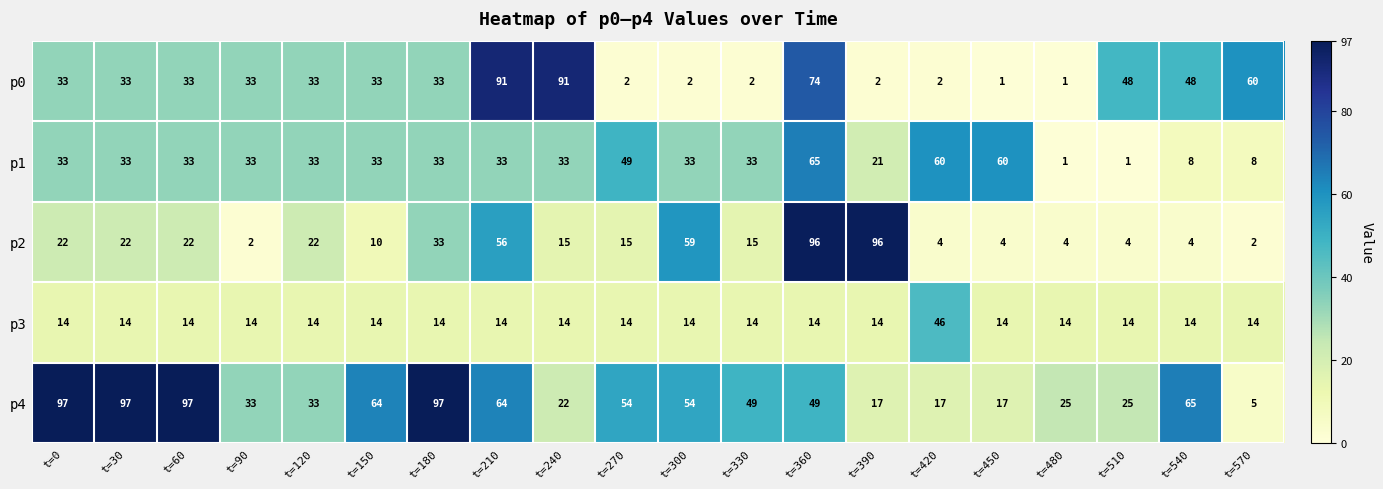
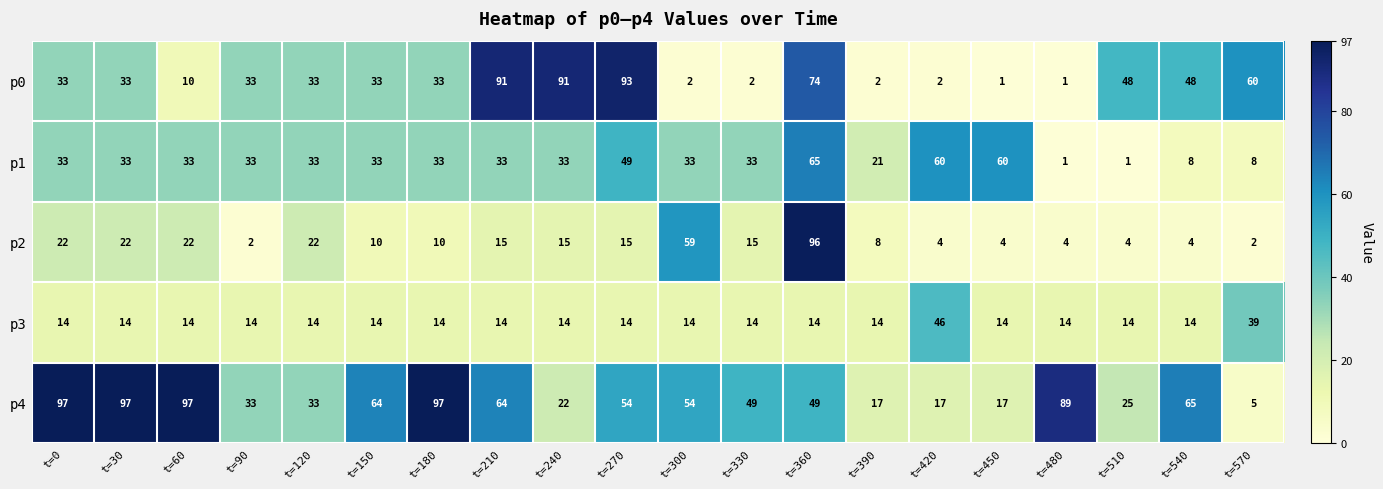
p0, t=60: 33 -> 10
p0, t=270: 2 -> 93
p2, t=180: 33 -> 10
p2, t=210: 56 -> 15
p2, t=390: 96 -> 8
p3, t=570: 14 -> 39
p4, t=480: 25 -> 89
